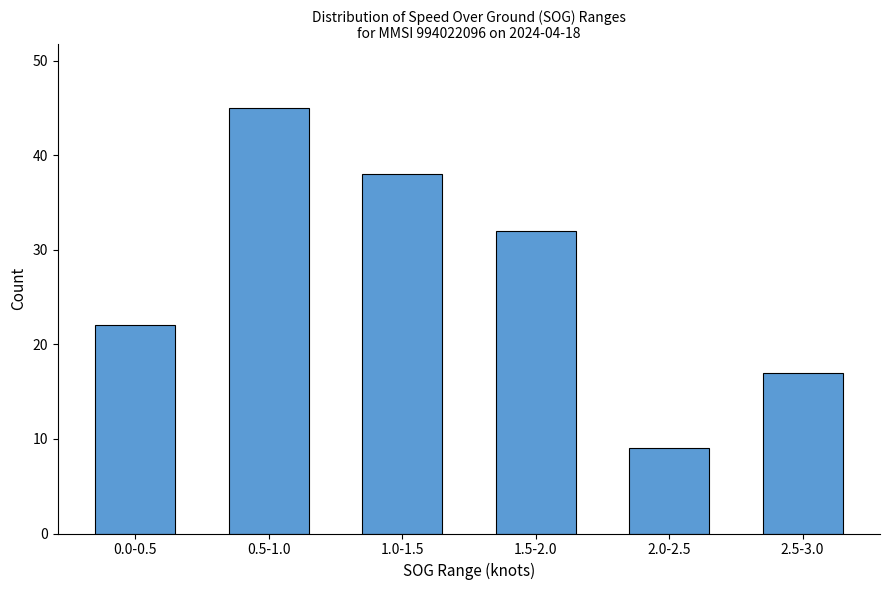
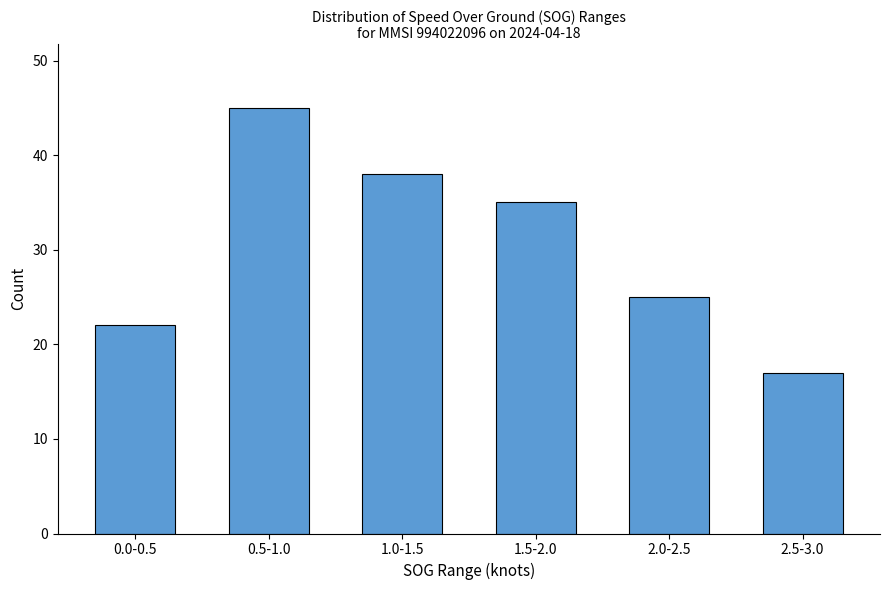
1.5-2.0: 32 -> 35
2.0-2.5: 9 -> 25
